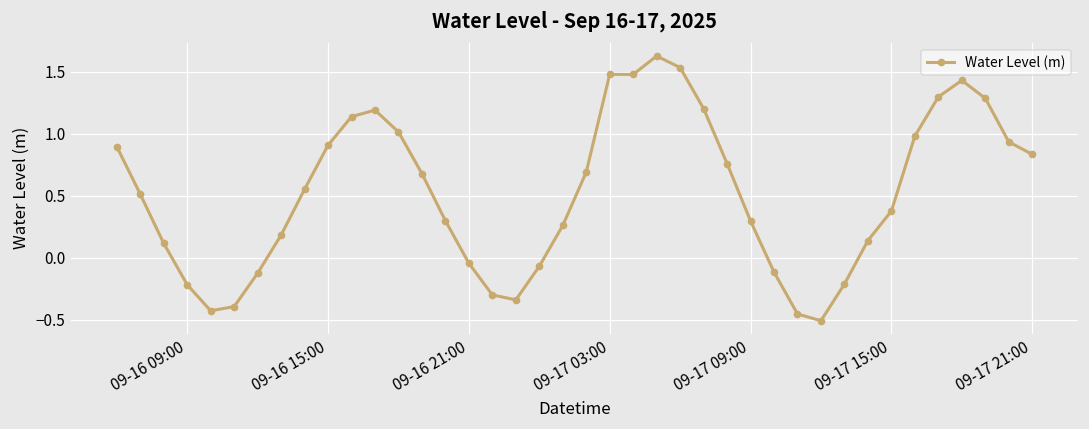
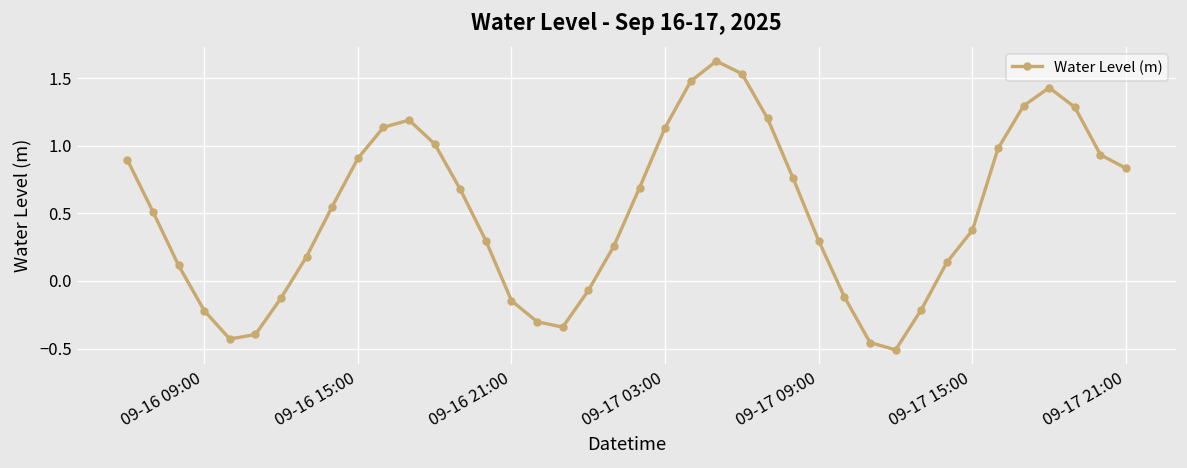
09-16 21:00: -0.05 -> -0.15
09-17 03:00: 1.48 -> 1.14
